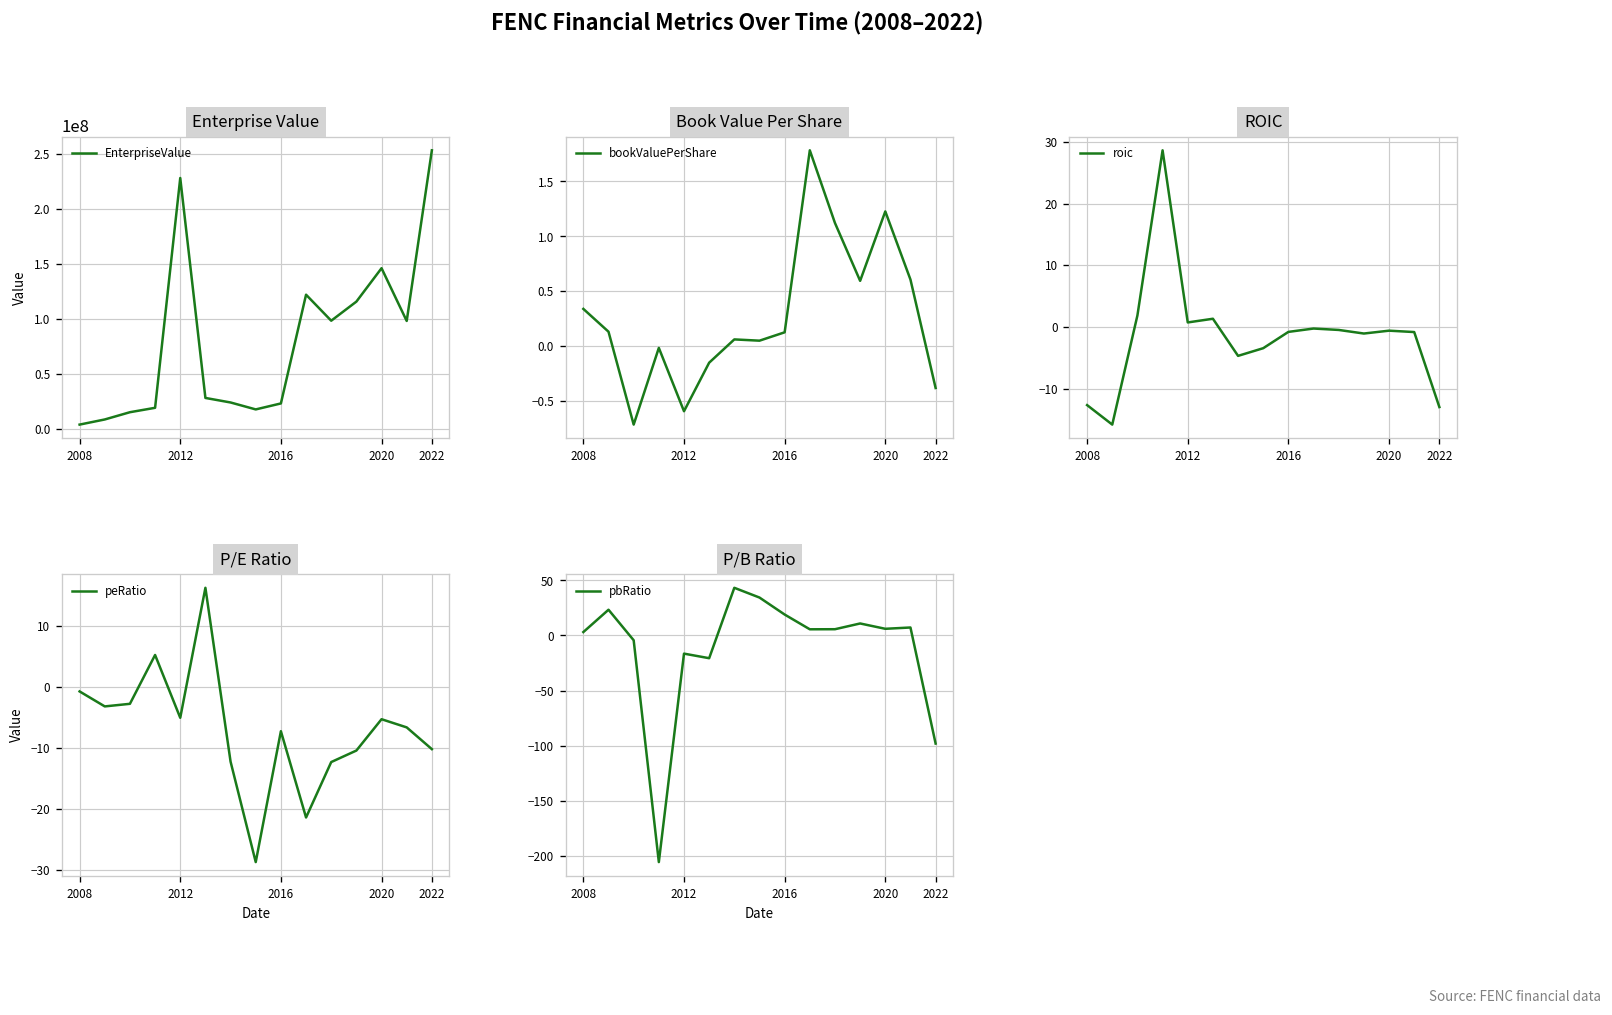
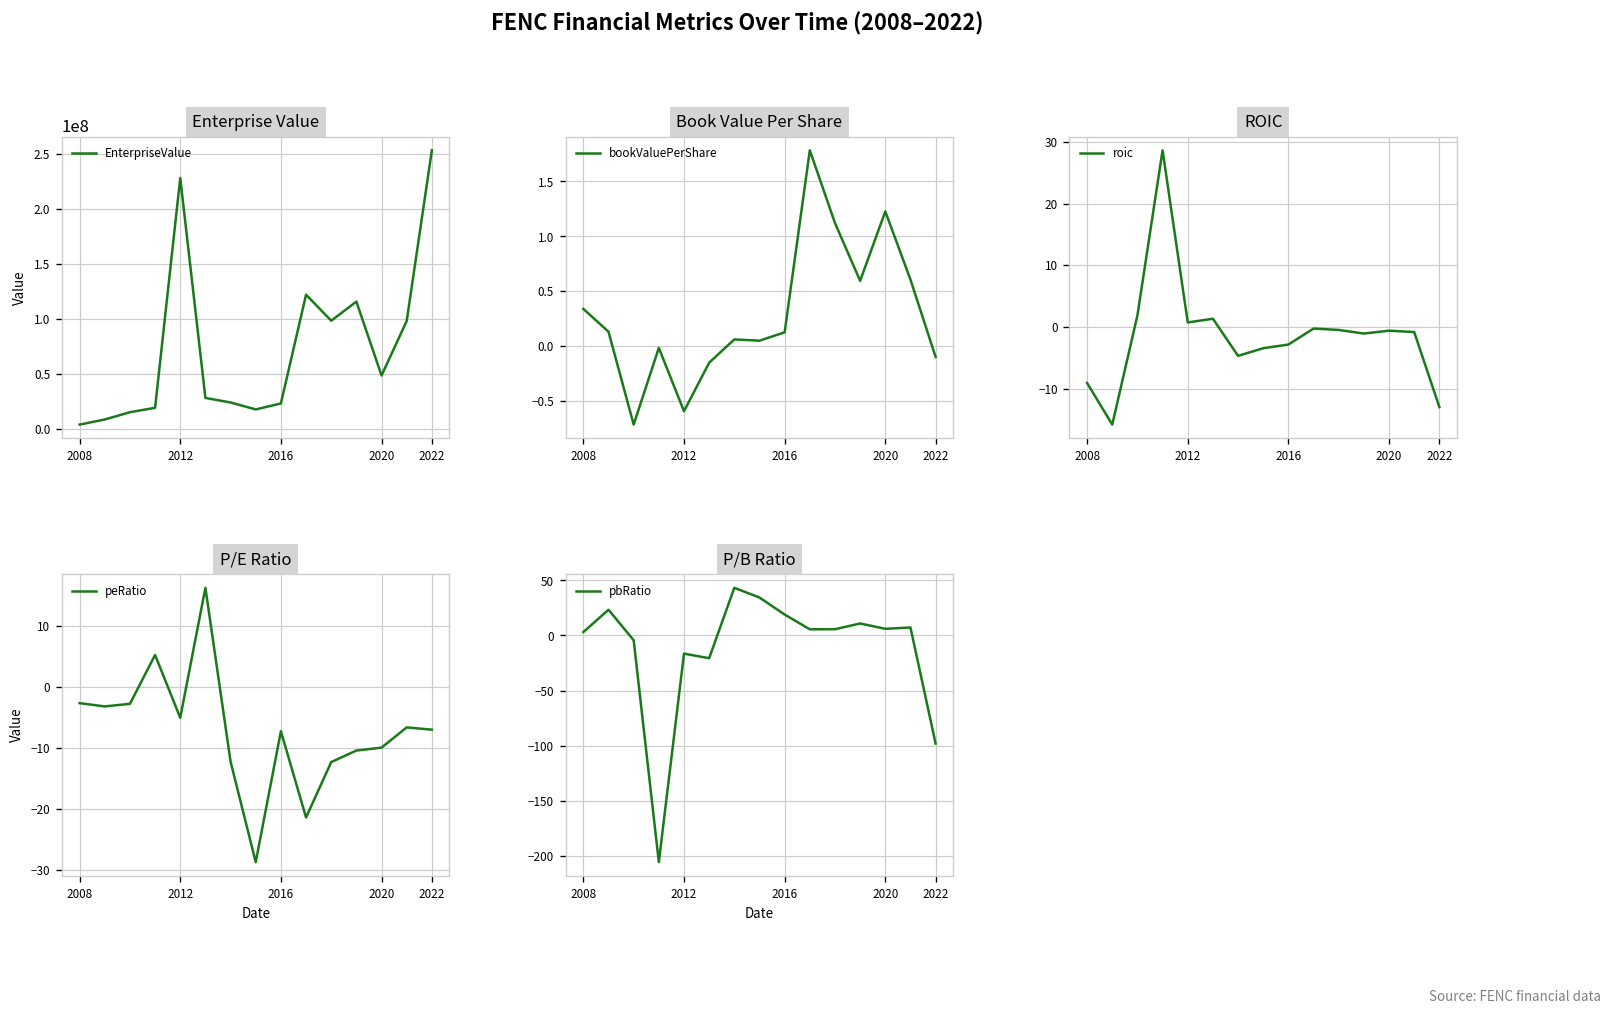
Enterprise Value, 2020: 150000000 -> 50000000
Book Value Per Share, 2022: -0.4 -> -0.1
ROIC, 2008: -13 -> -9
ROIC, 2016: -1 -> -3
P/E Ratio, 2008: -1 -> -3
P/E Ratio, 2020: -5 -> -10
P/E Ratio, 2022: -10 -> -7
